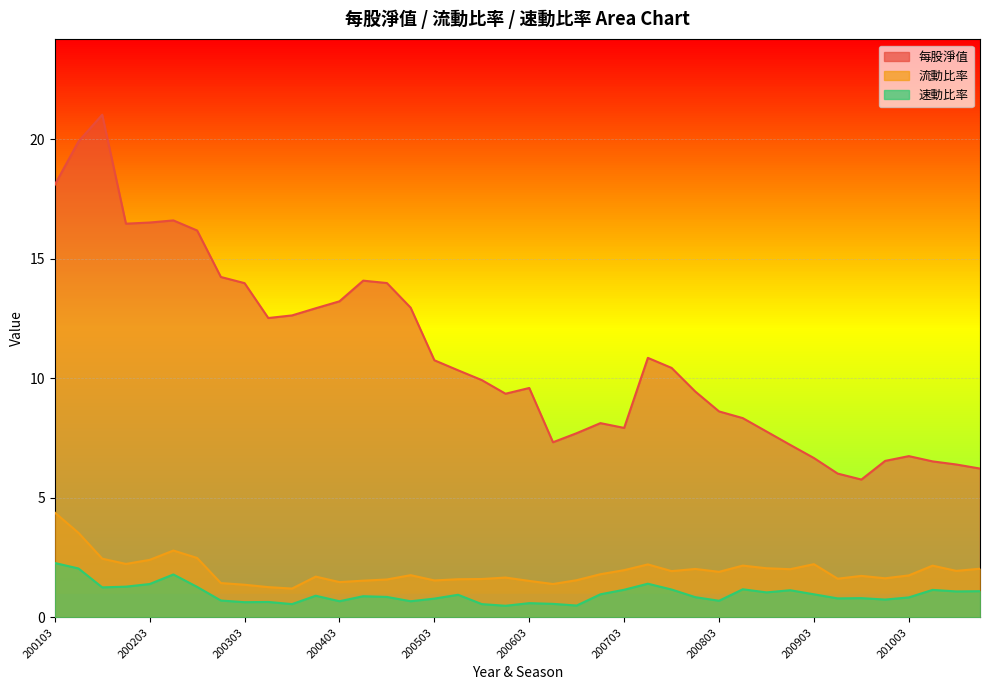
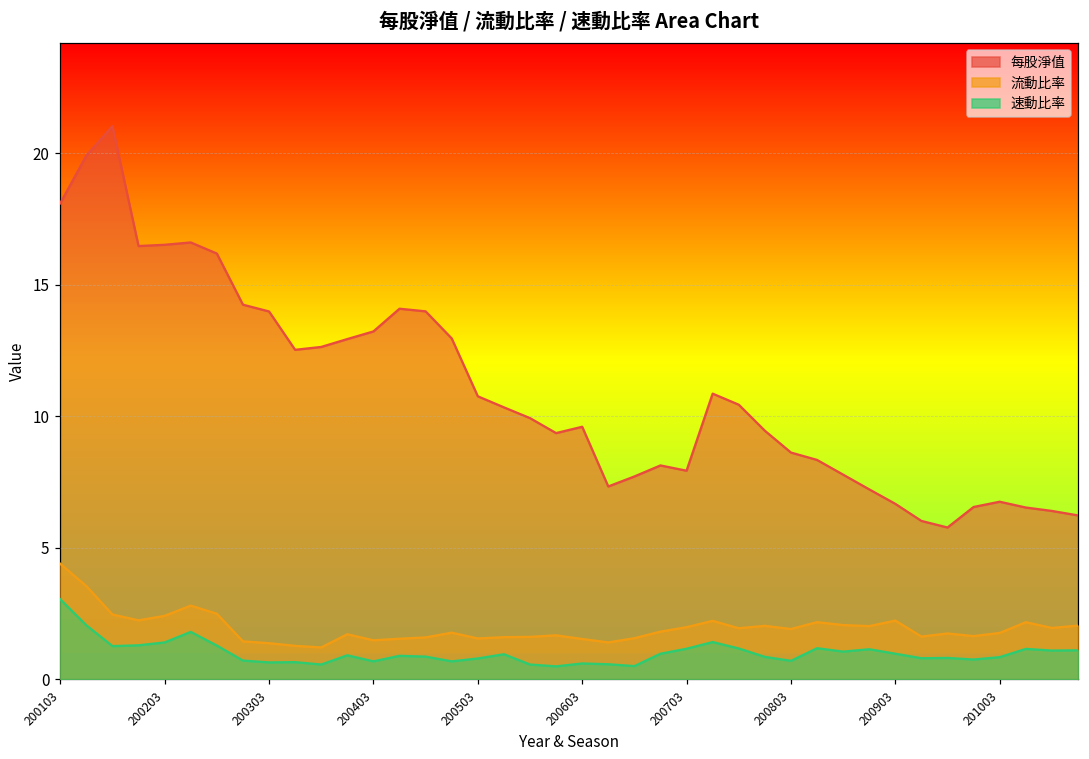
速動比率, 200103: 2.3 -> 3.0
